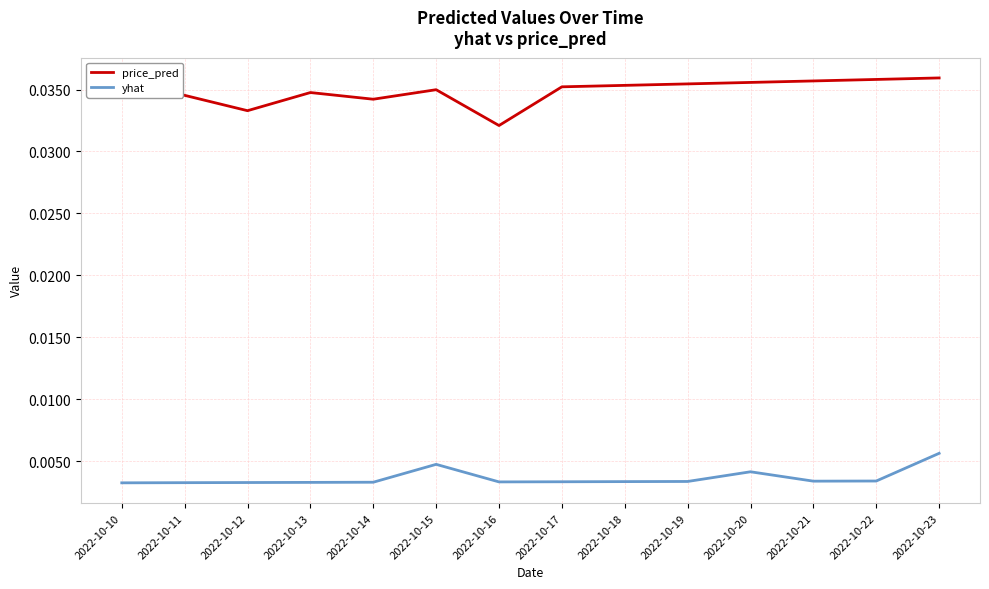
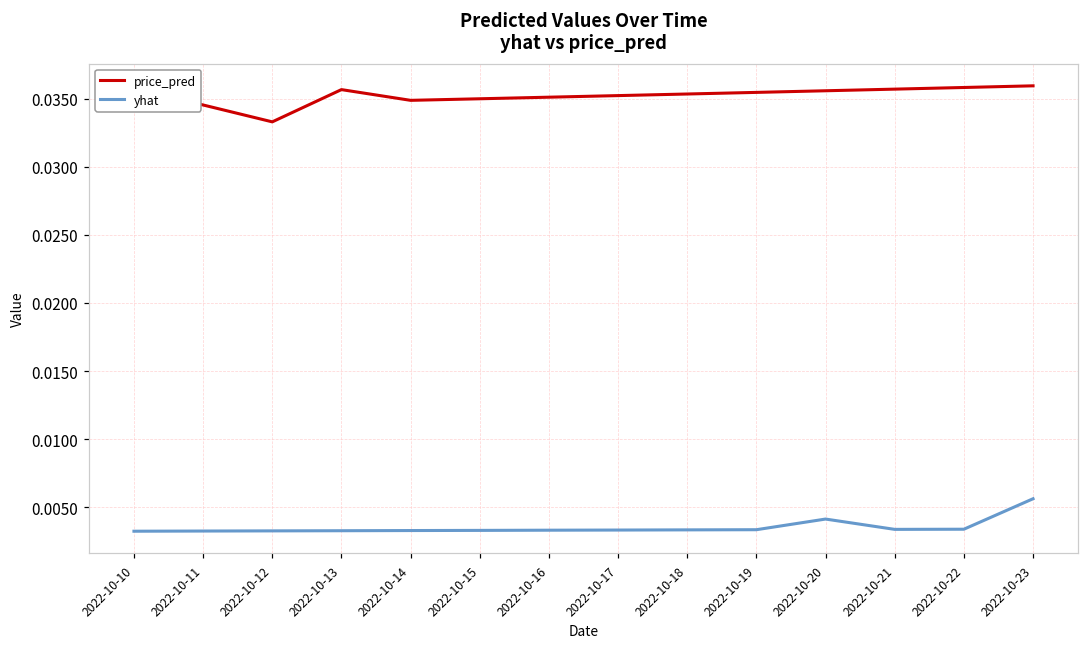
price_pred, 2022-10-13: 0.0348 -> 0.0357
price_pred, 2022-10-14: 0.0342 -> 0.0349
yhat, 2022-10-15: 0.0047 -> 0.0033
price_pred, 2022-10-16: 0.0321 -> 0.0351
